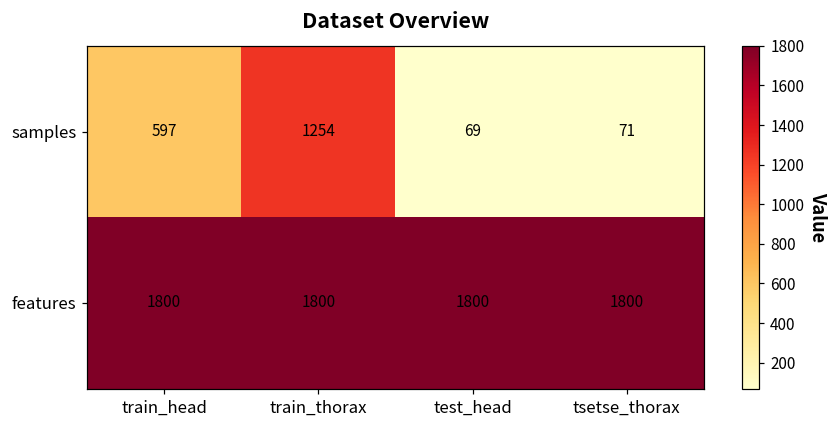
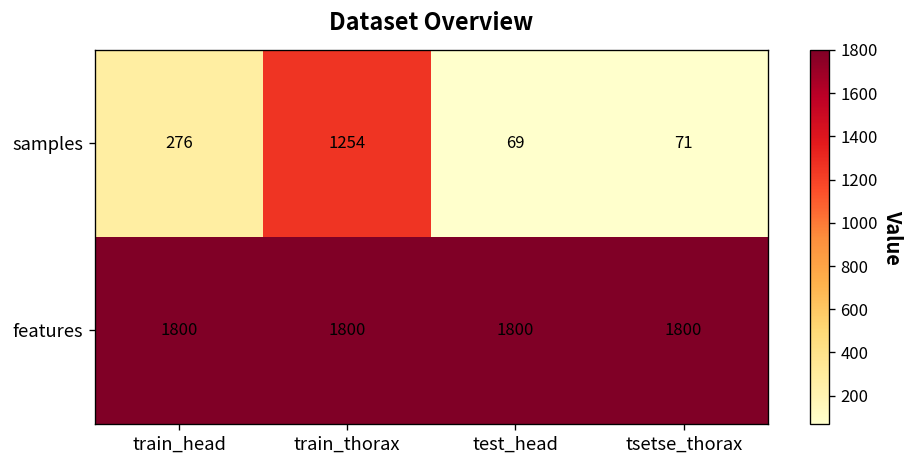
samples, train_head: 597 -> 276
